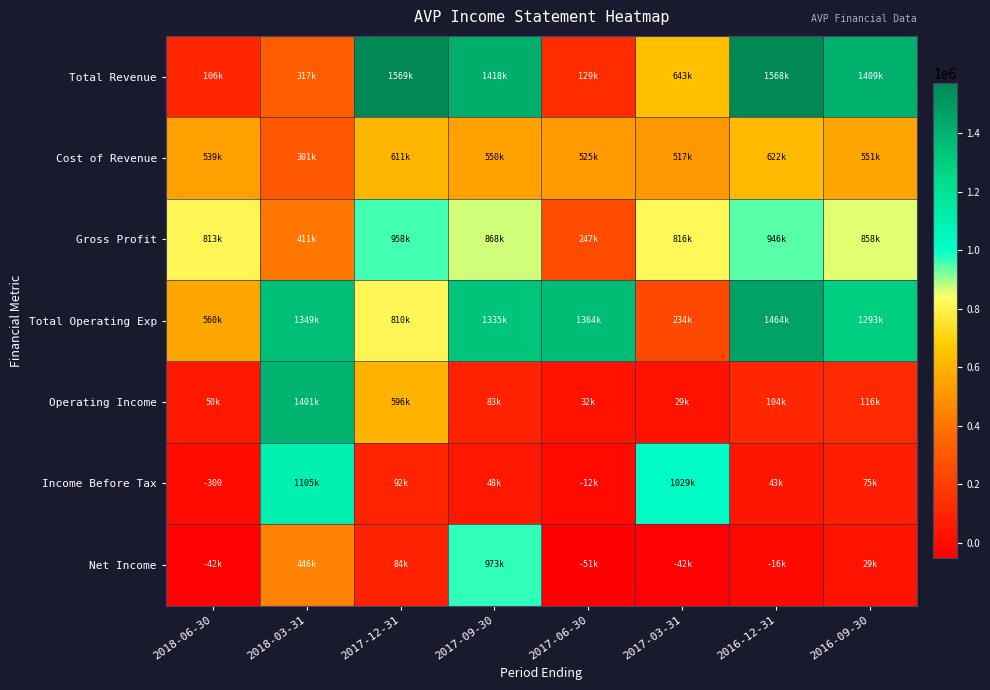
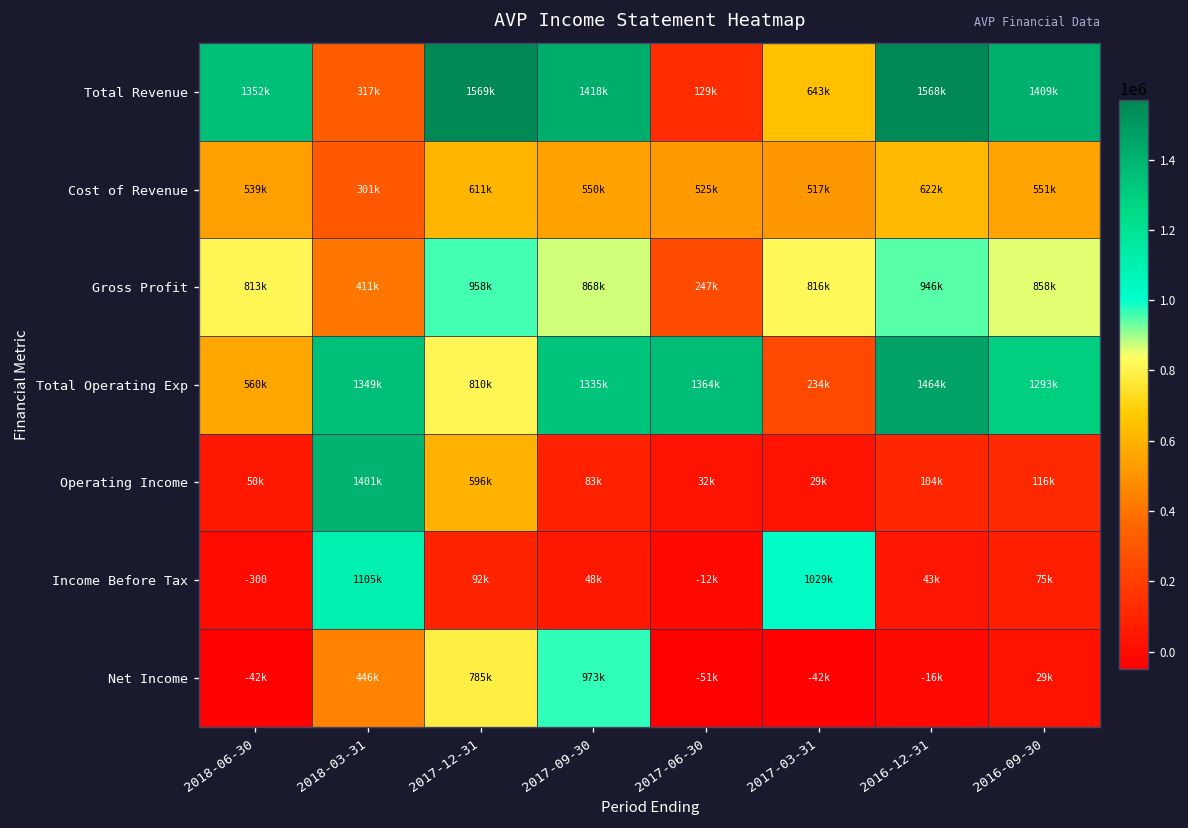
Total Revenue, 2018-06-30: 106k -> 1352k
Net Income, 2017-12-31: 84k -> 785k
